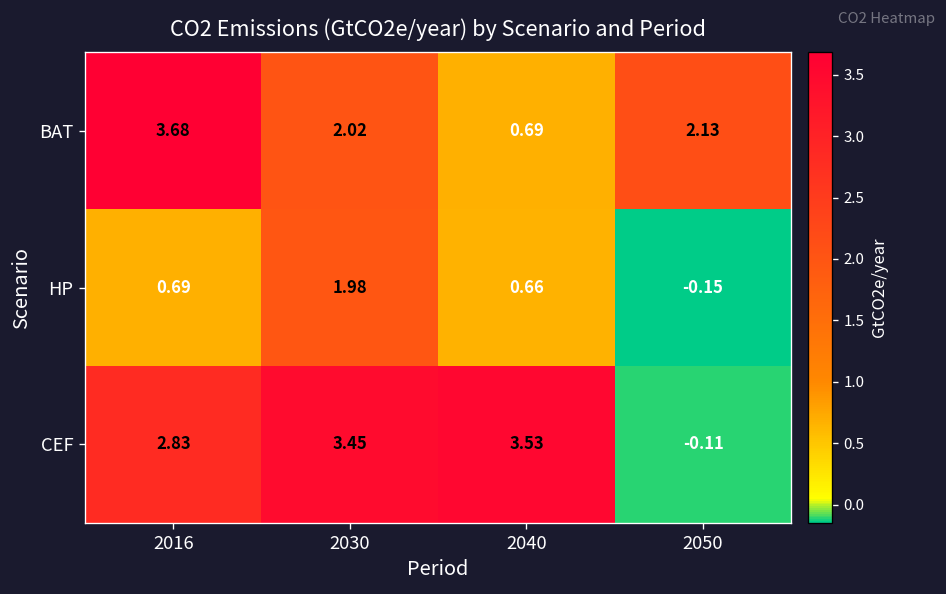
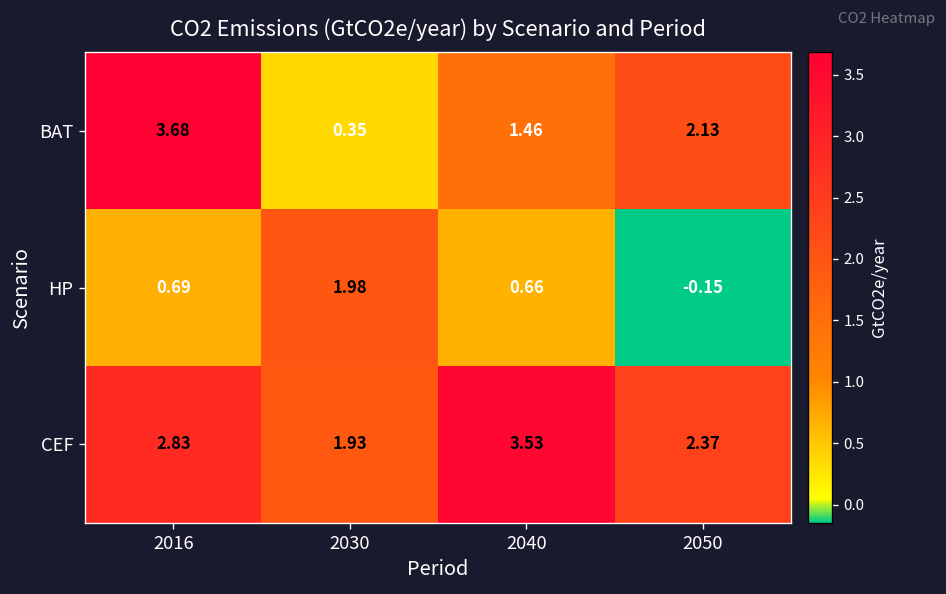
BAT, 2030: 2.02 -> 0.35
BAT, 2040: 0.69 -> 1.46
CEF, 2030: 3.45 -> 1.93
CEF, 2050: -0.11 -> 2.37
